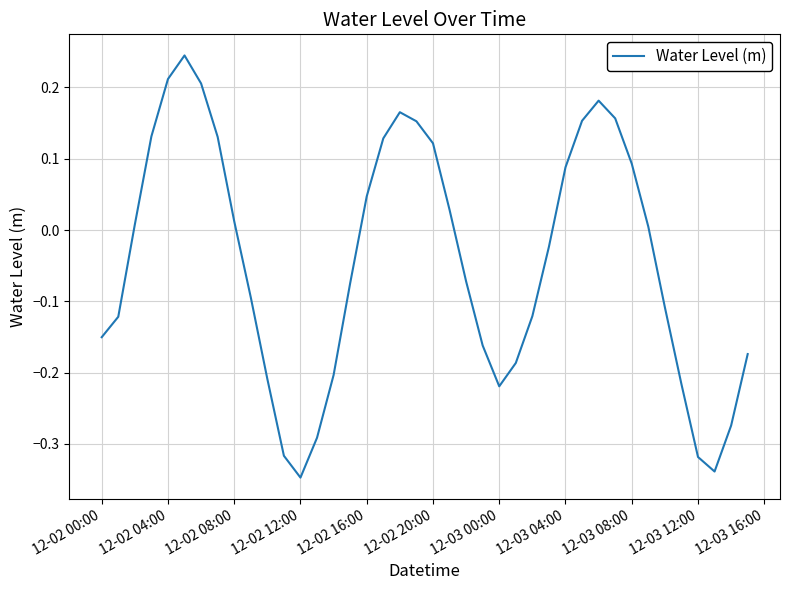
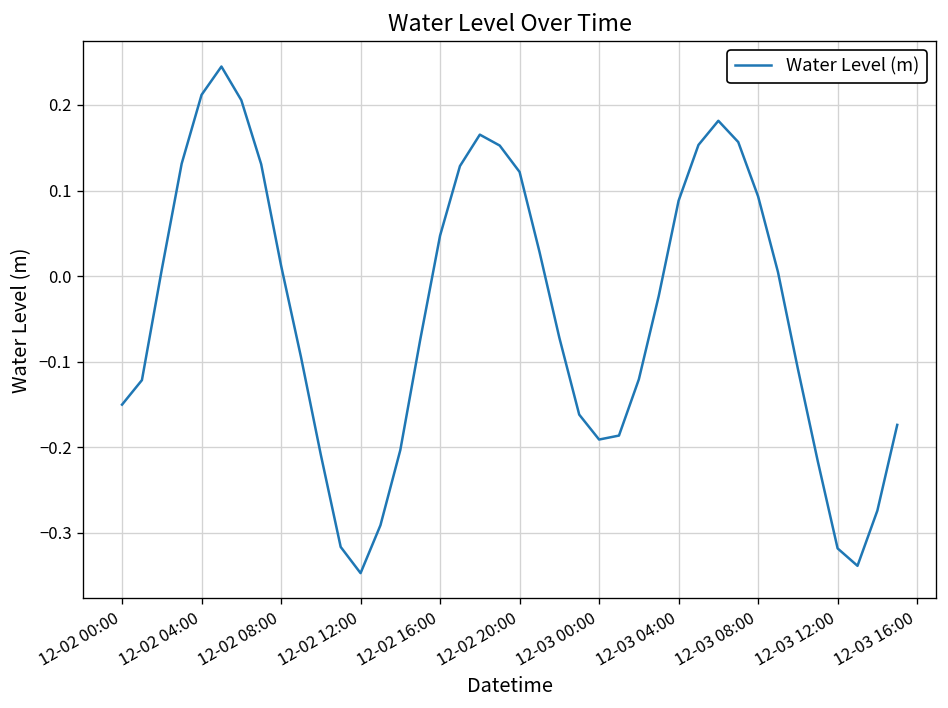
12-03 00:00: -0.22 -> -0.19
